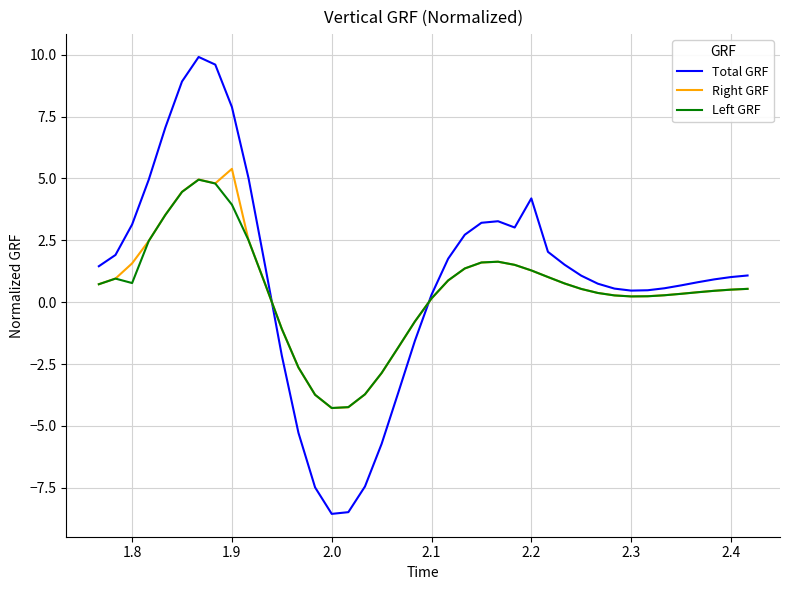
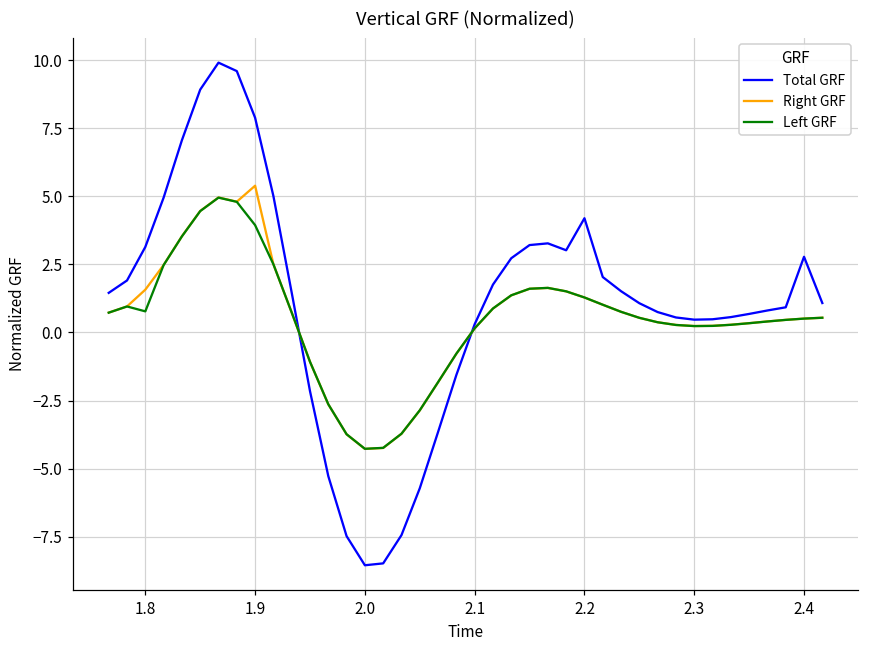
Total GRF, 2.4: 1.0 -> 2.8
